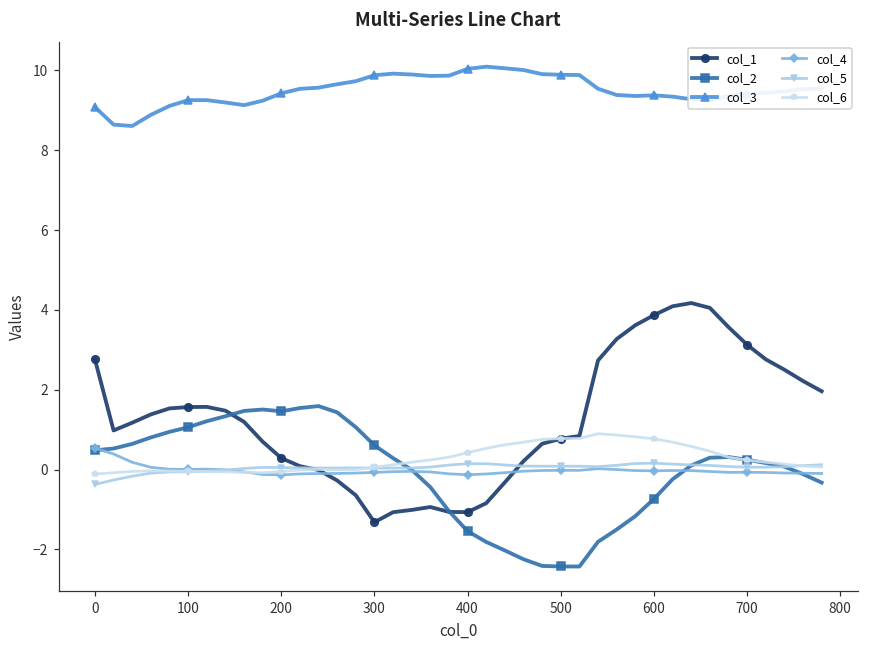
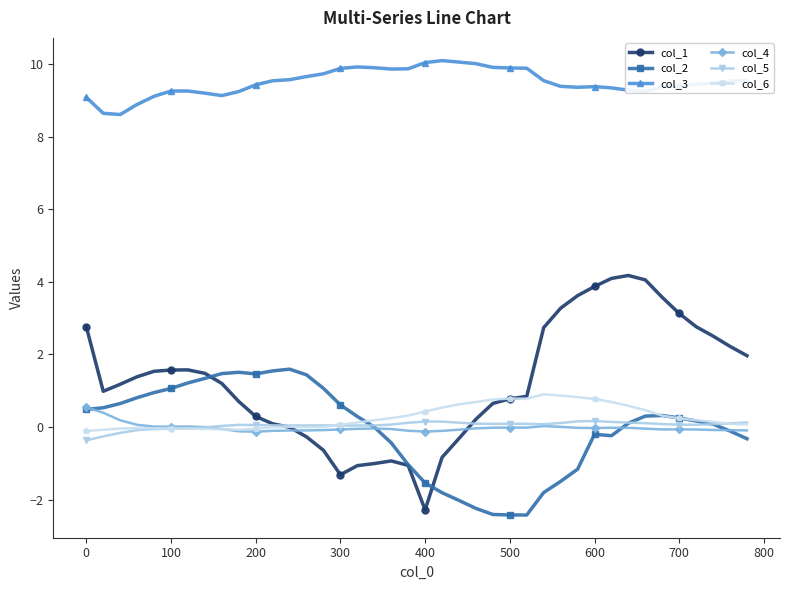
col_1, 400: -1.1 -> -2.3
col_2, 600: -0.7 -> -0.2
